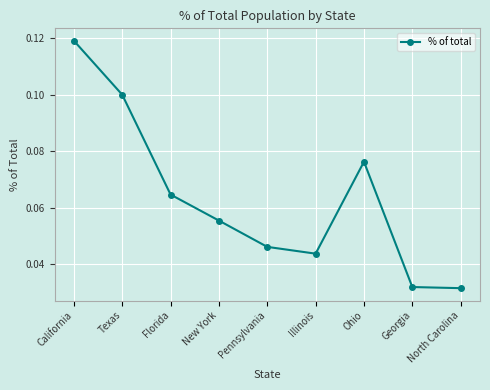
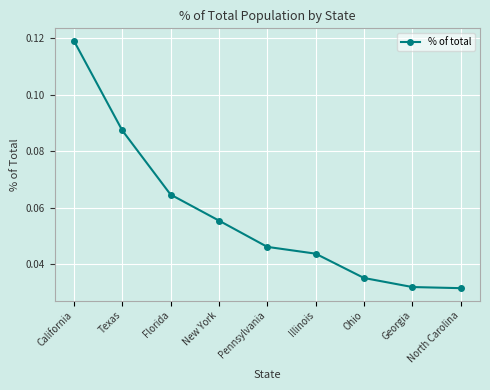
Texas: 0.100 -> 0.087
Ohio: 0.076 -> 0.035
